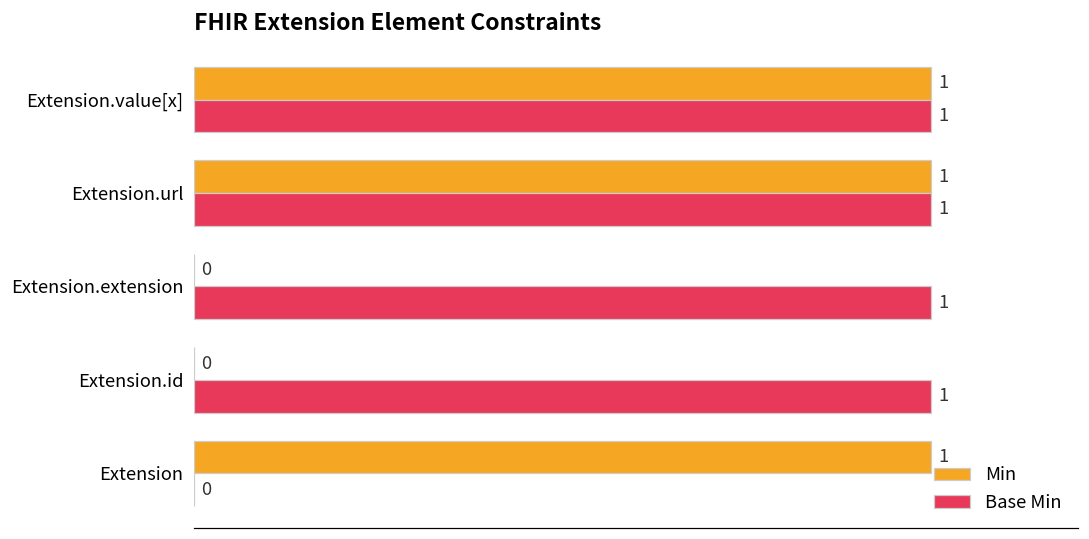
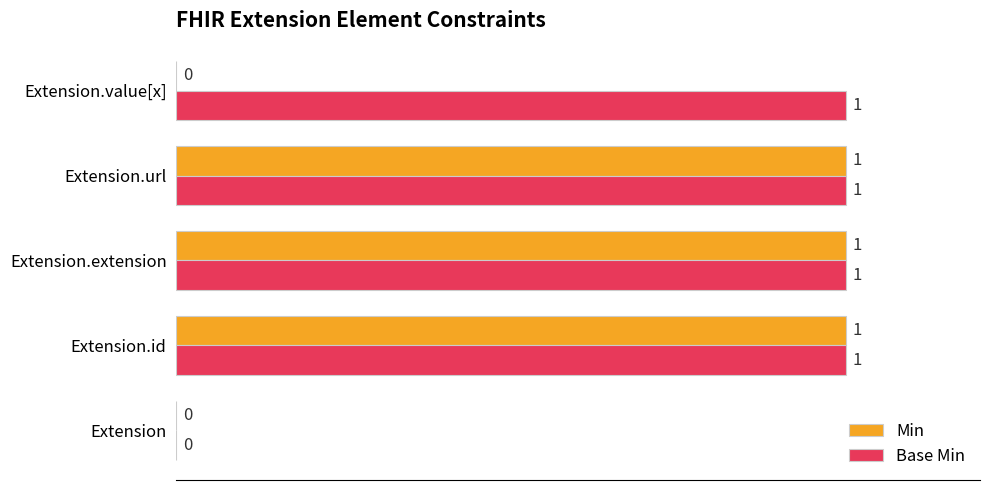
Min, Extension.value[x]: 1 -> 0
Min, Extension.extension: 0 -> 1
Min, Extension.id: 0 -> 1
Min, Extension: 1 -> 0
